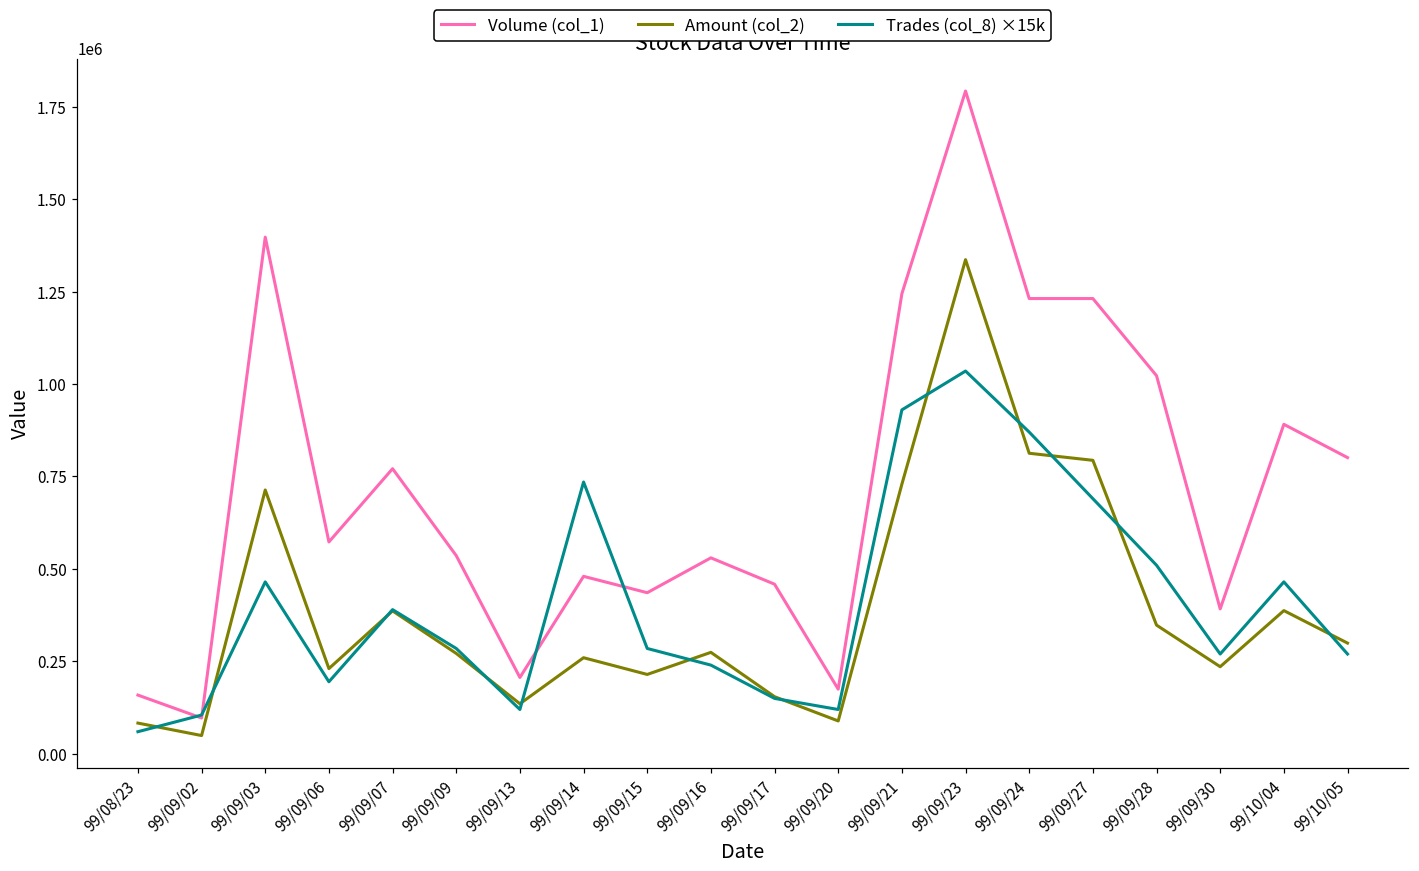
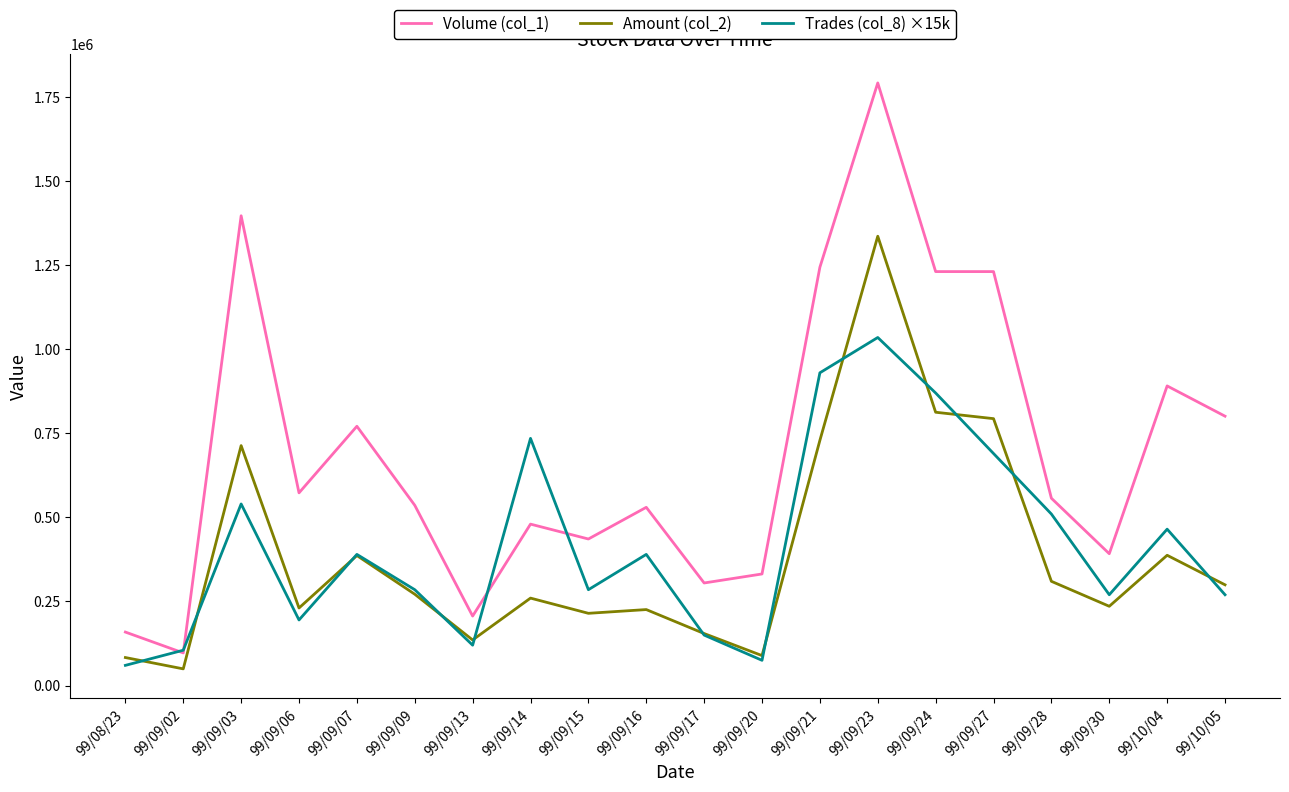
Trades (col_8) ×15k, 99/09/03: 470000 -> 540000
Amount (col_2), 99/09/16: 270000 -> 230000
Trades (col_8) ×15k, 99/09/16: 240000 -> 390000
Volume (col_1), 99/09/17: 460000 -> 310000
Volume (col_1), 99/09/20: 180000 -> 330000
Trades (col_8) ×15k, 99/09/20: 120000 -> 80000
Volume (col_1), 99/09/28: 1020000 -> 560000
Amount (col_2), 99/09/28: 350000 -> 310000
